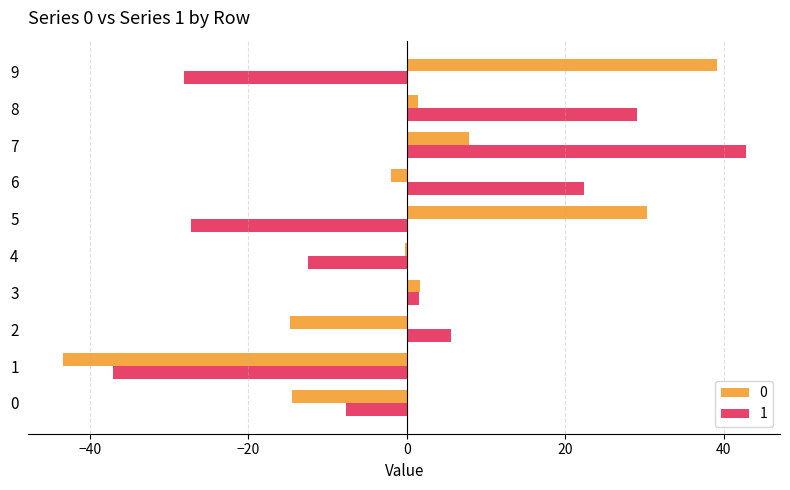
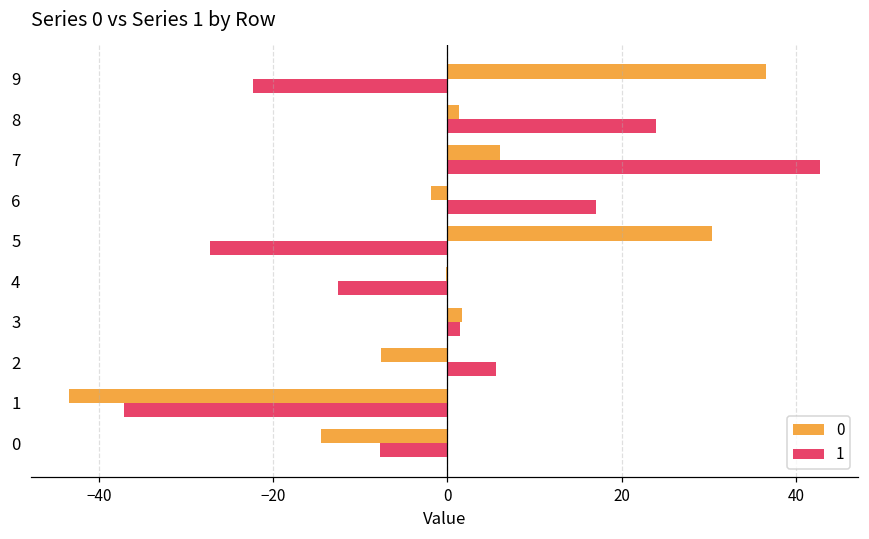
0, 9: 39 -> 37
1, 9: -28 -> -22
1, 8: 29 -> 24
0, 7: 8 -> 6
1, 6: 22 -> 17
0, 2: -15 -> -8
